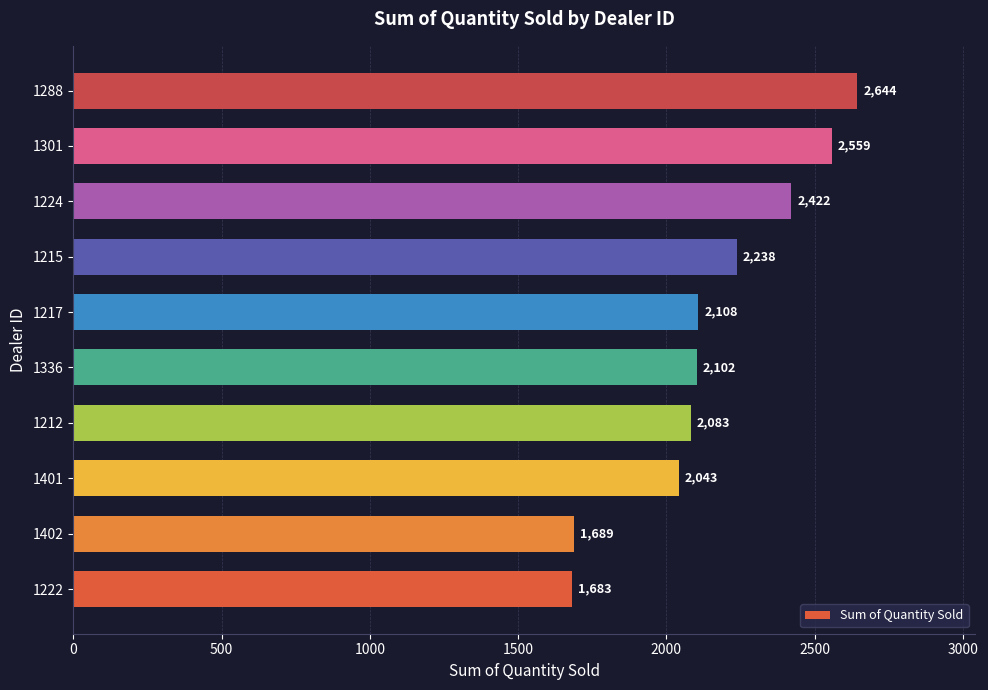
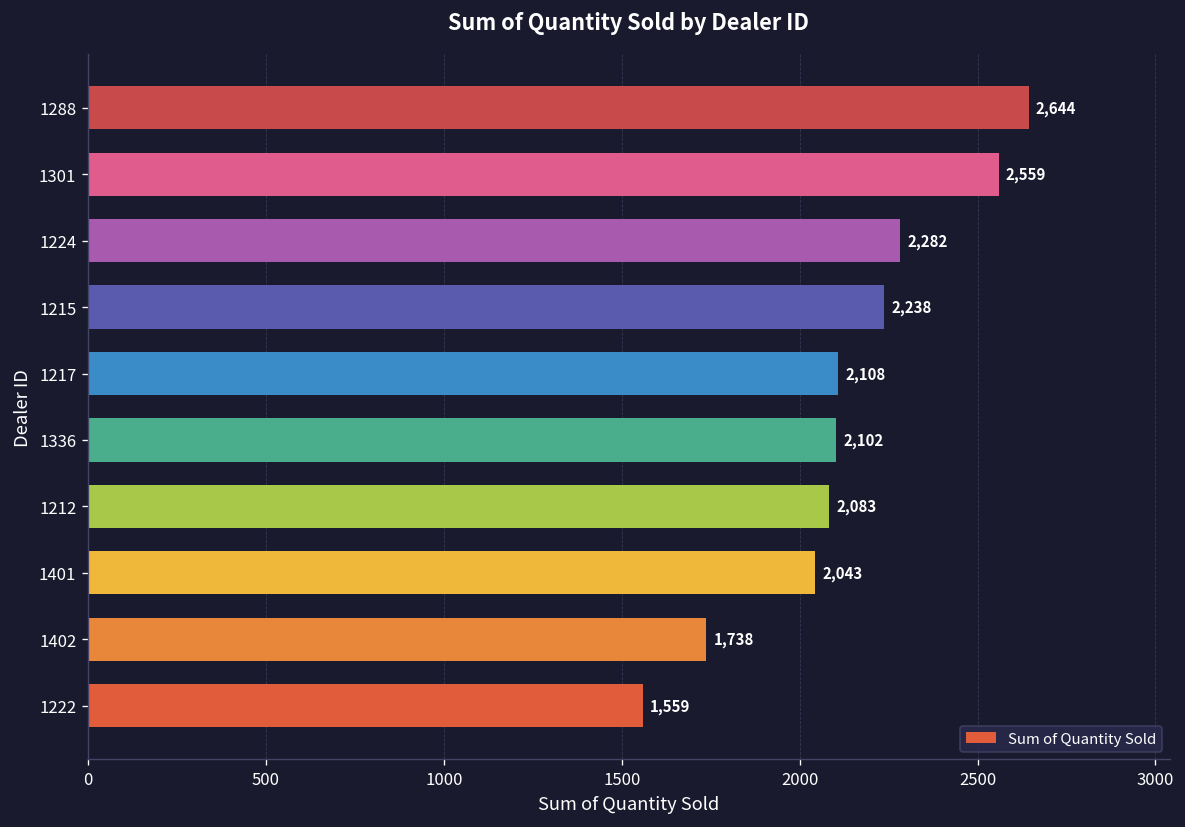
1224: 2,422 -> 2,282
1402: 1,689 -> 1,738
1222: 1,683 -> 1,559
